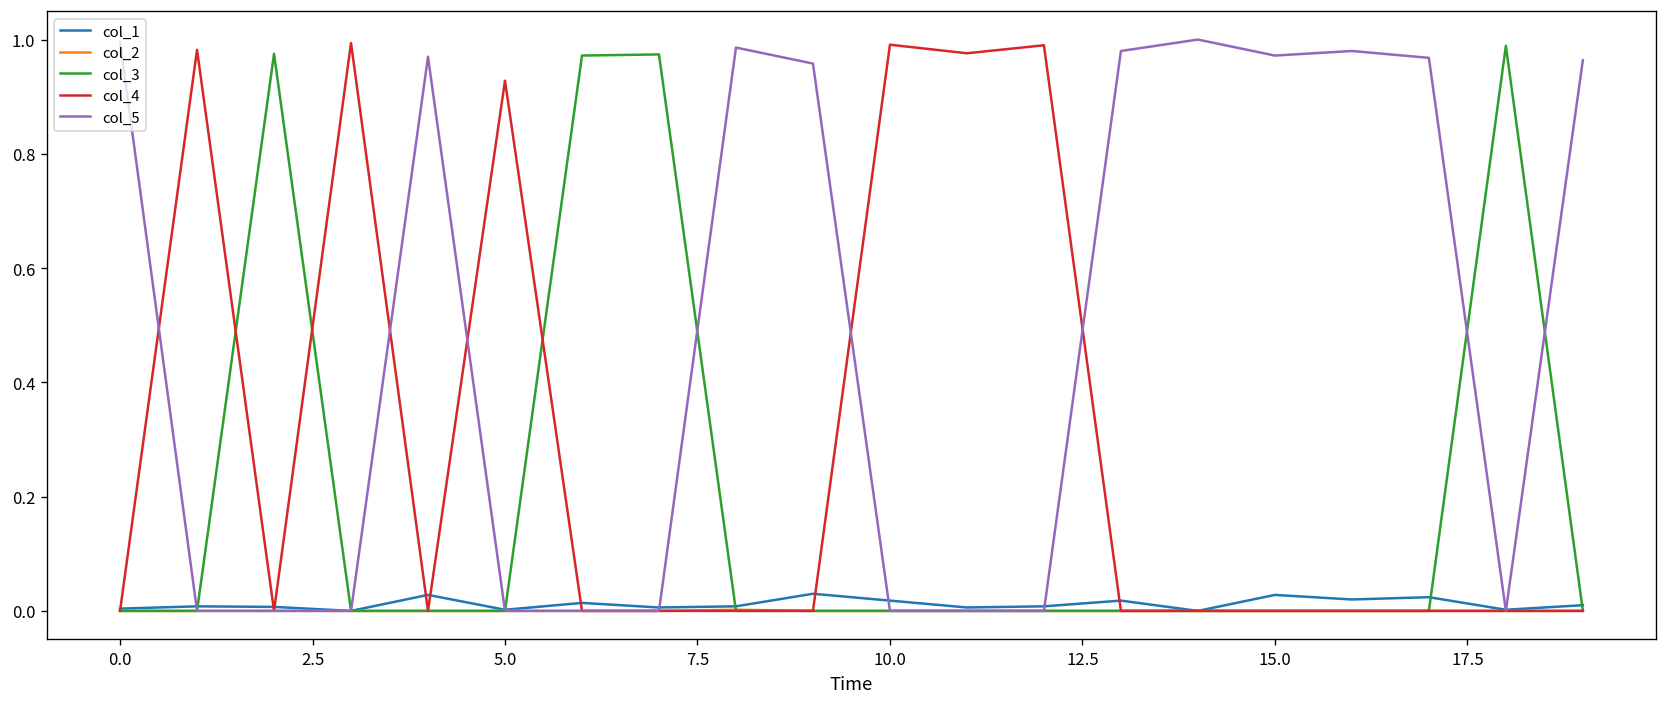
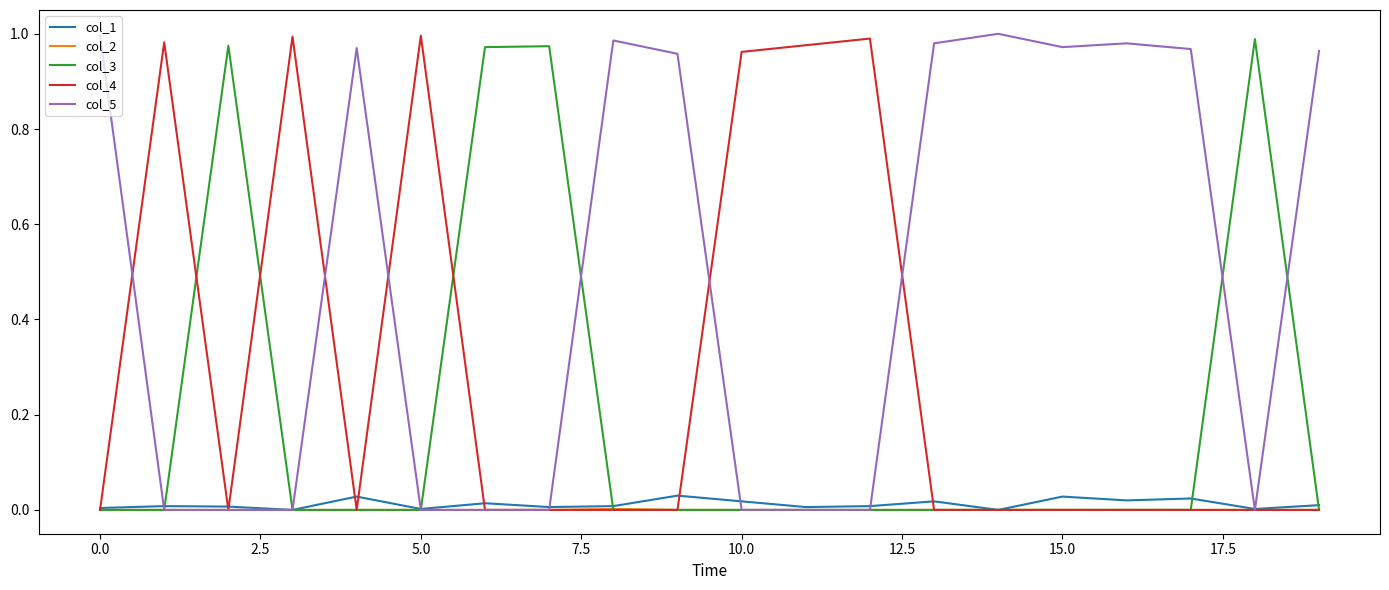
col_4, 5.0: 0.93 -> 1.00
col_4, 10.0: 0.99 -> 0.96
